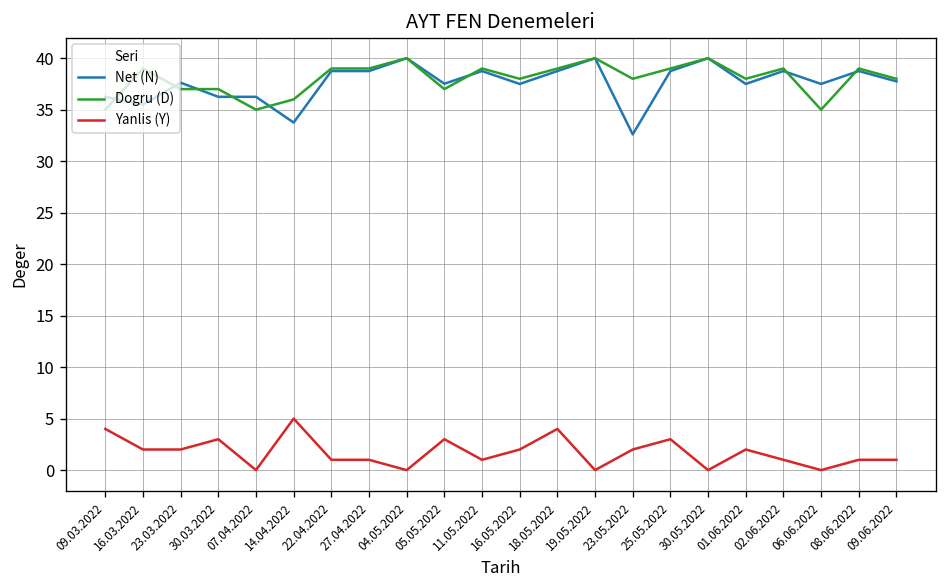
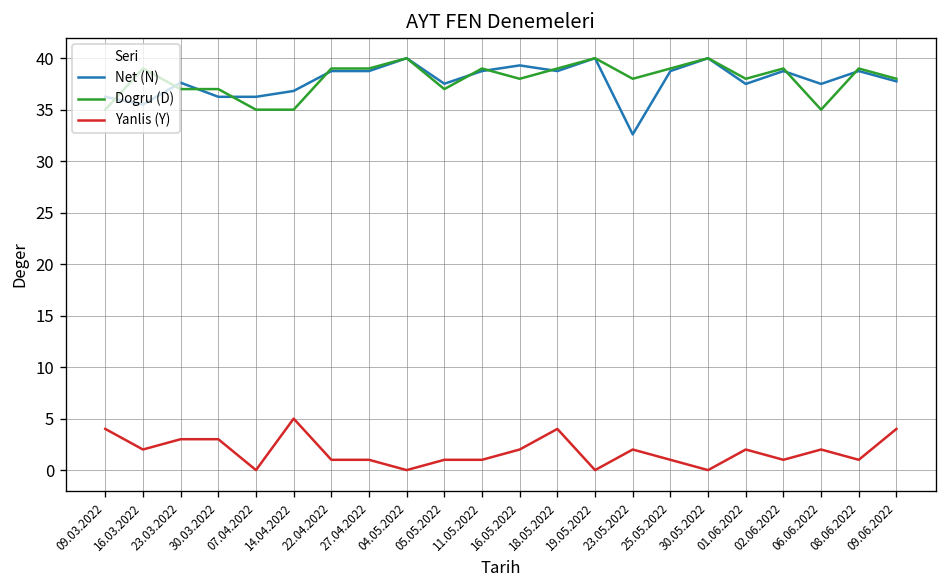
Yanlis (Y), 23.03.2022: 2 -> 3
Net (N), 14.04.2022: 34 -> 37
Dogru (D), 14.04.2022: 36 -> 35
Yanlis (Y), 05.05.2022: 3 -> 1
Net (N), 16.05.2022: 38 -> 39
Yanlis (Y), 25.05.2022: 3 -> 1
Yanlis (Y), 06.06.2022: 0 -> 2
Yanlis (Y), 09.06.2022: 1 -> 4
